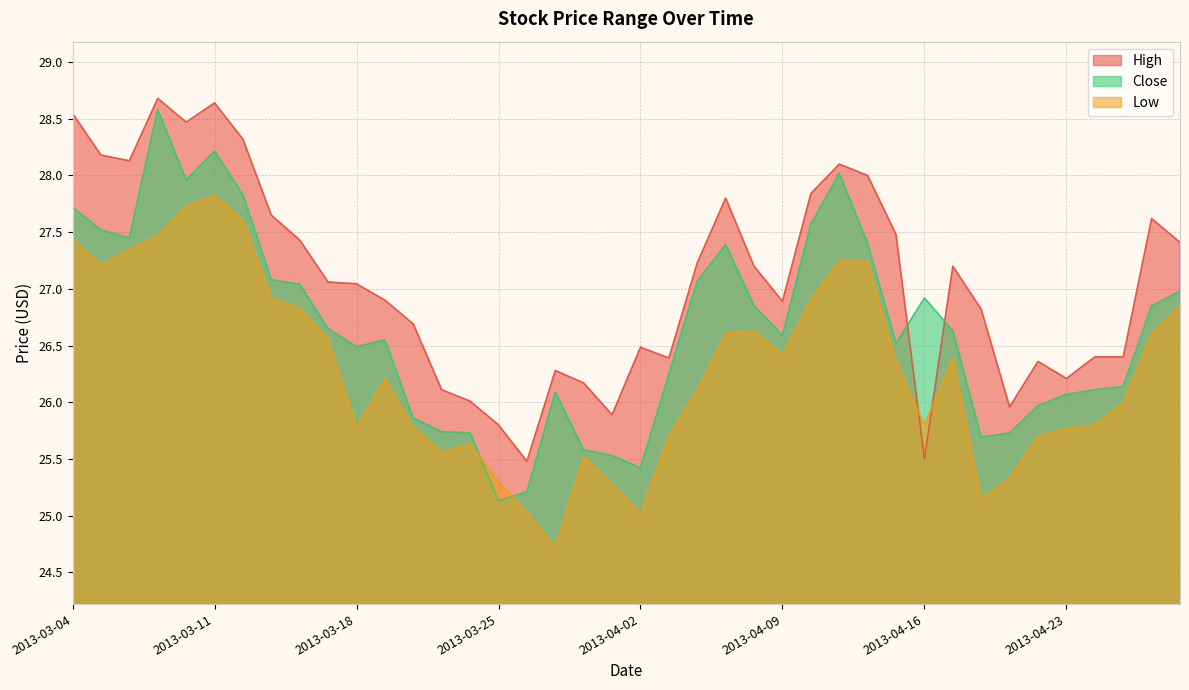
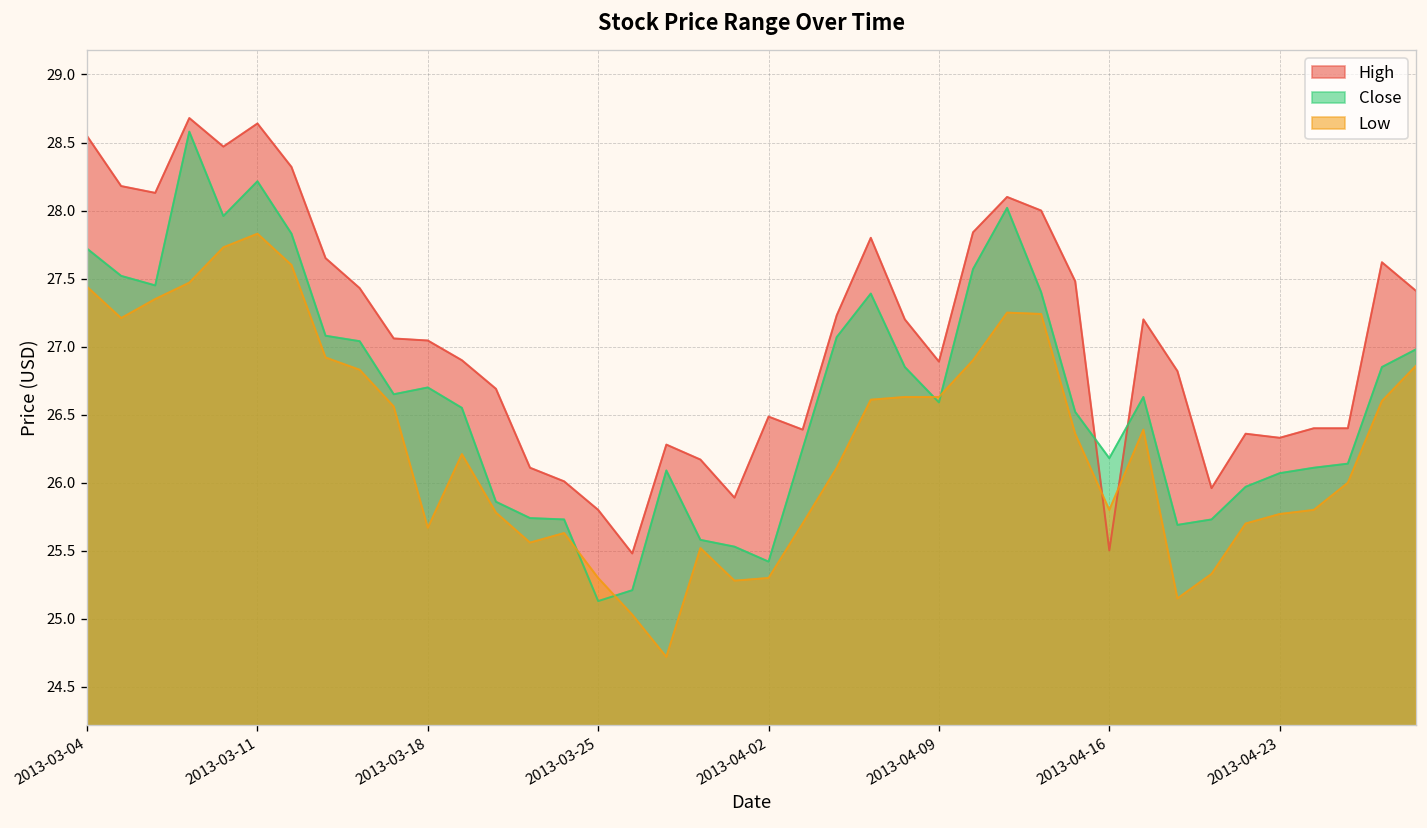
Close, 2013-03-18: 26.49 -> 26.70
Low, 2013-03-18: 25.78 -> 25.67
Low, 2013-04-02: 25.02 -> 25.30
Low, 2013-04-09: 26.42 -> 26.63
Close, 2013-04-16: 26.92 -> 26.18
High, 2013-04-23: 26.21 -> 26.33
